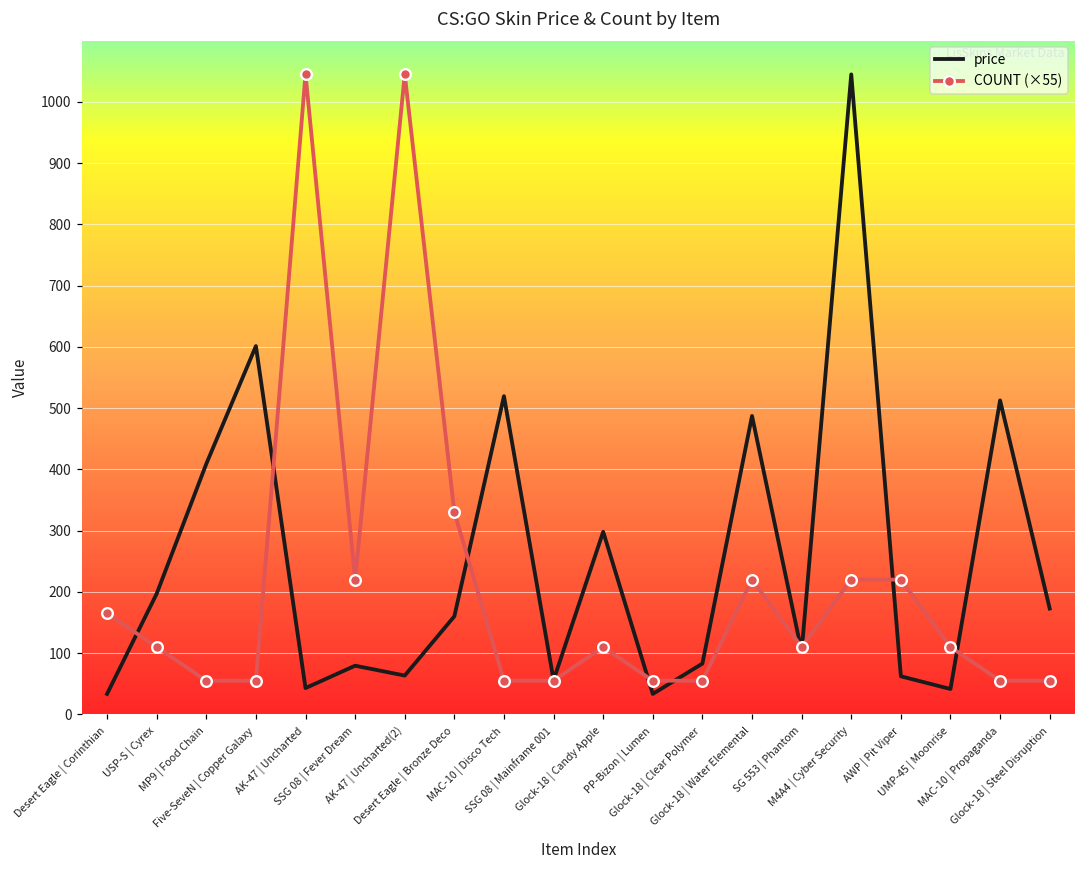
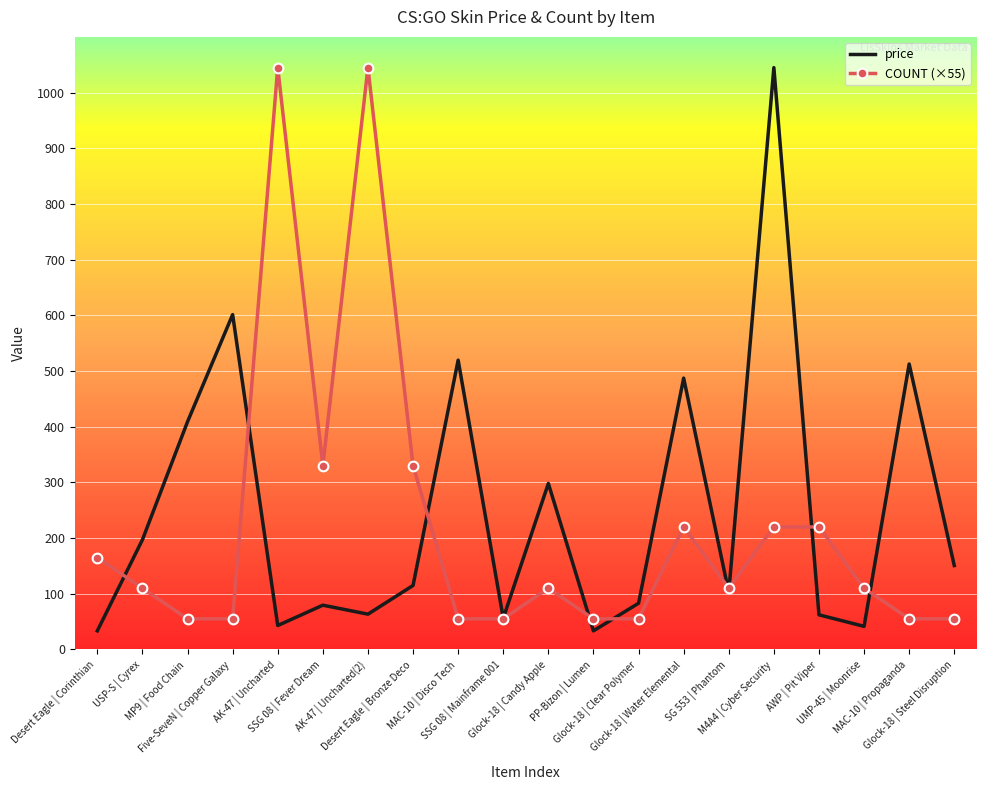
COUNT (×55), SSG 08 | Fever Dream: 220 -> 330
price, Desert Eagle | Bronze Deco: 160 -> 110
price, Glock-18 | Steel Disruption: 170 -> 150
